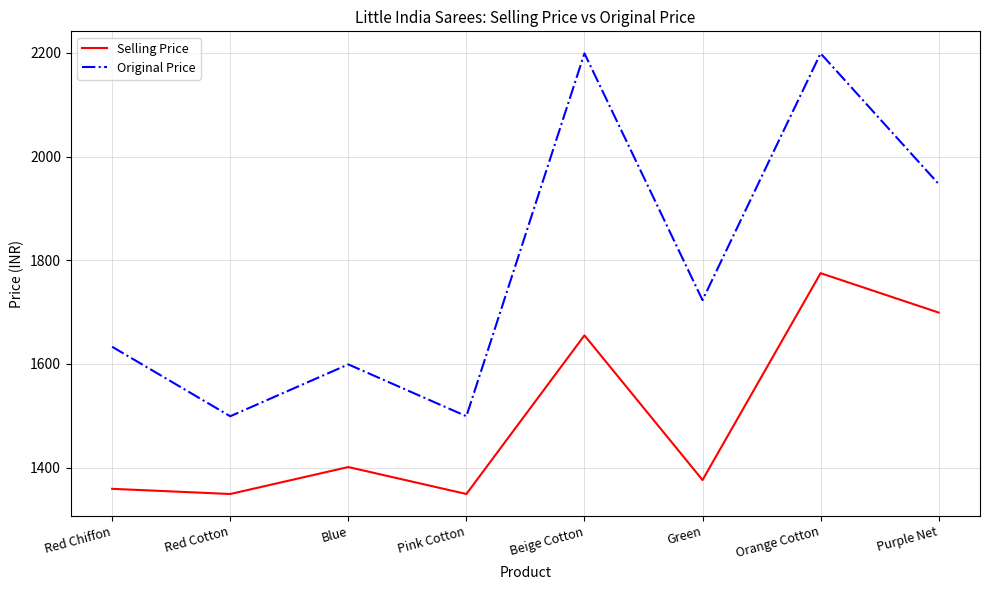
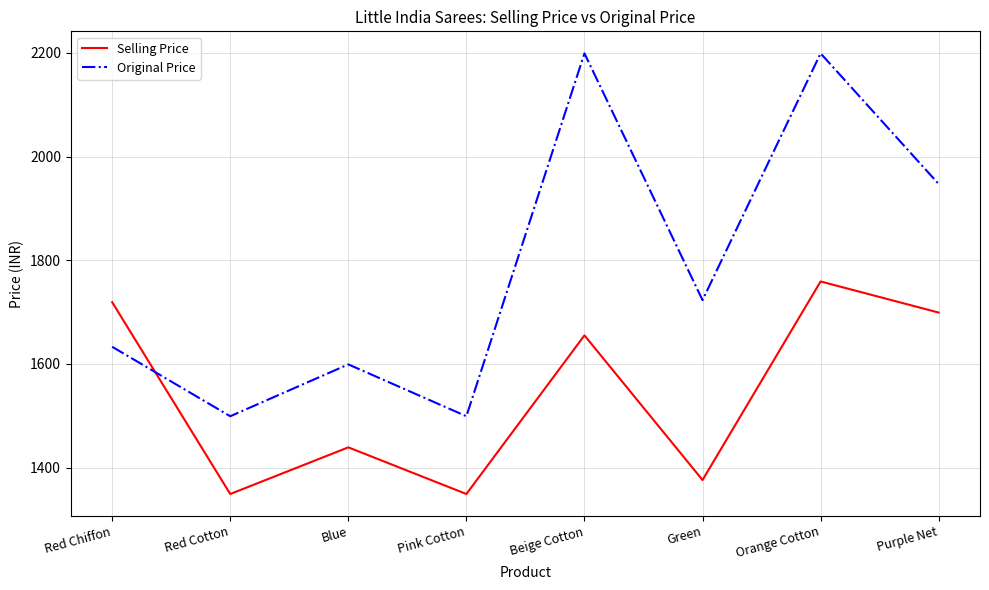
Selling Price, Red Chiffon: 1360 -> 1720
Selling Price, Blue: 1400 -> 1440
Selling Price, Orange Cotton: 1780 -> 1760
